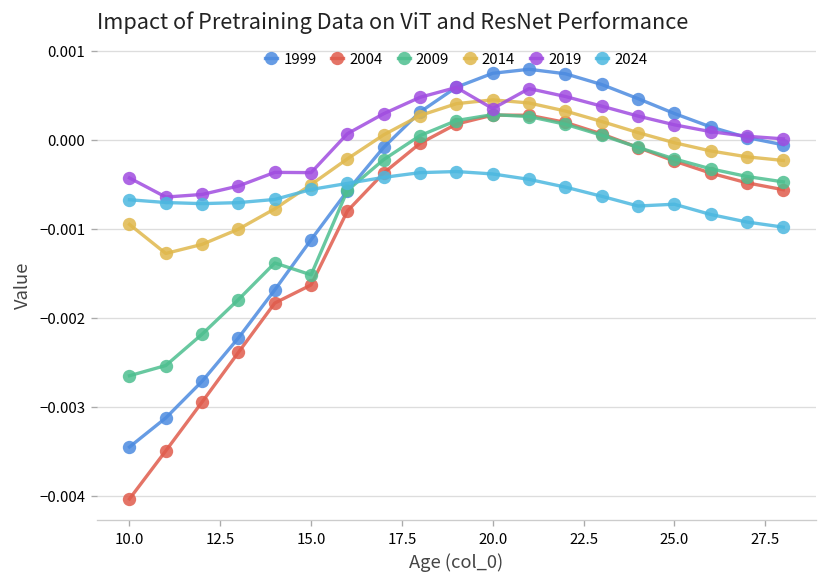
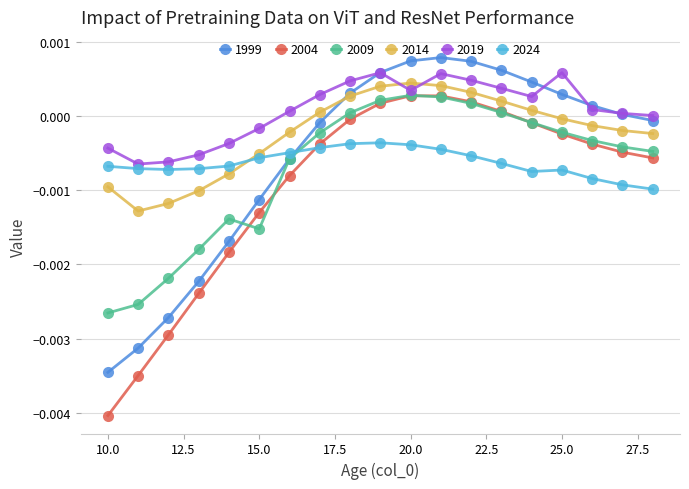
2004, 15.0: -0.0016 -> -0.0013
2019, 15.0: -0.0004 -> -0.0002
2019, 25.0: 0.0002 -> 0.0006
